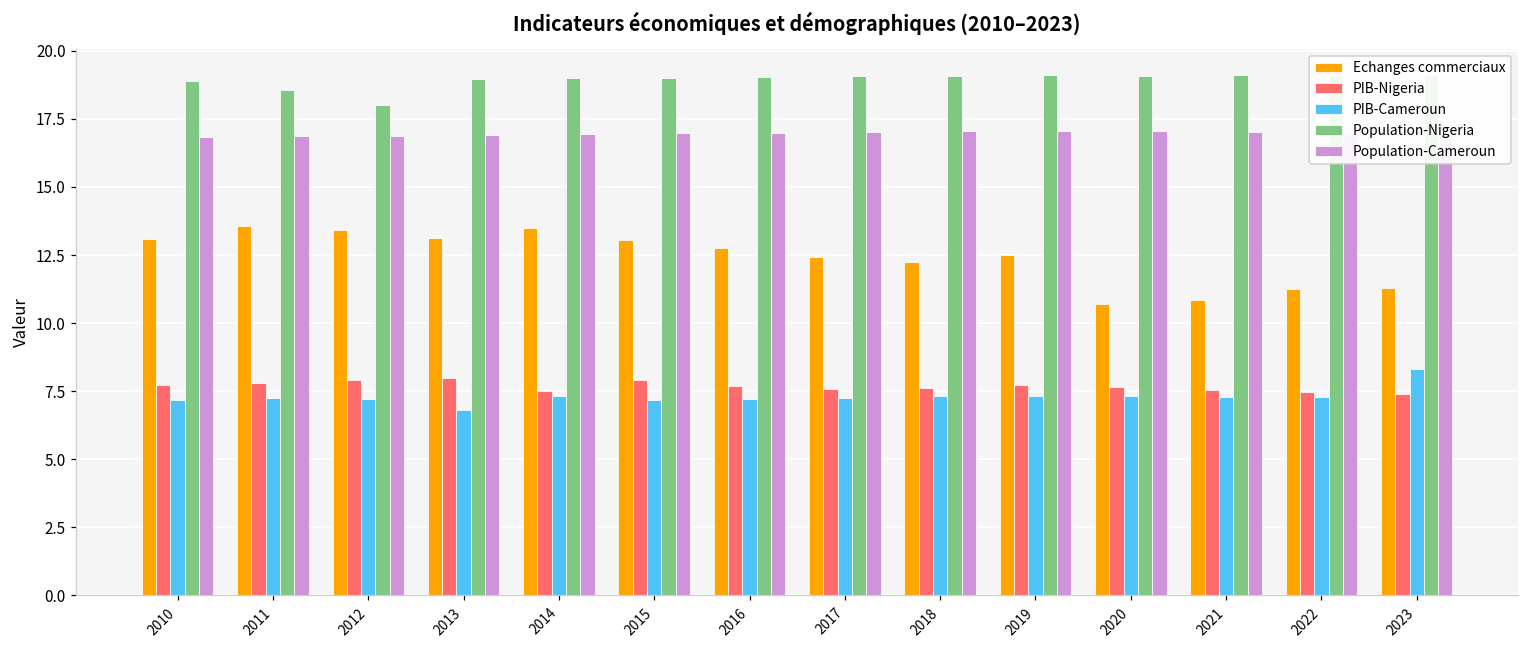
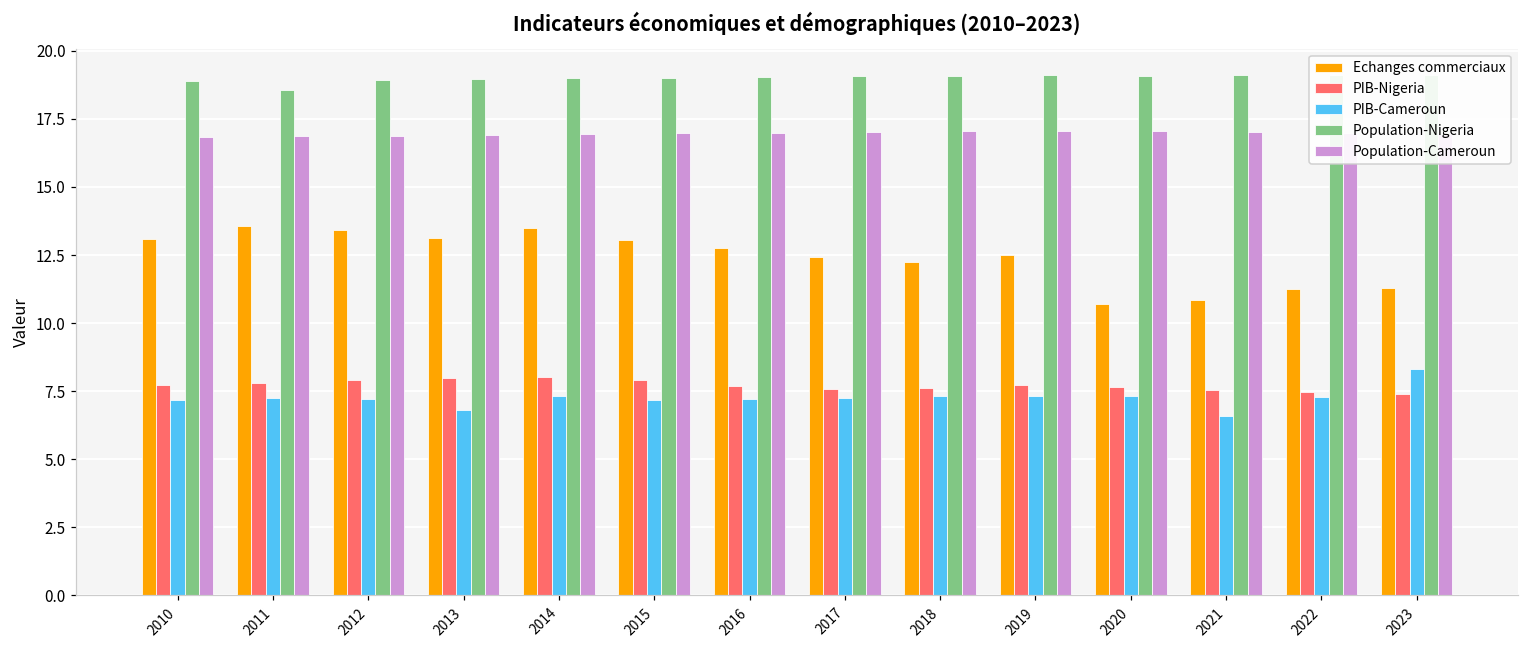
Population-Nigeria, 2012: 18.0 -> 18.9
PIB-Nigeria, 2014: 7.5 -> 8.0
PIB-Cameroun, 2021: 7.3 -> 6.6
